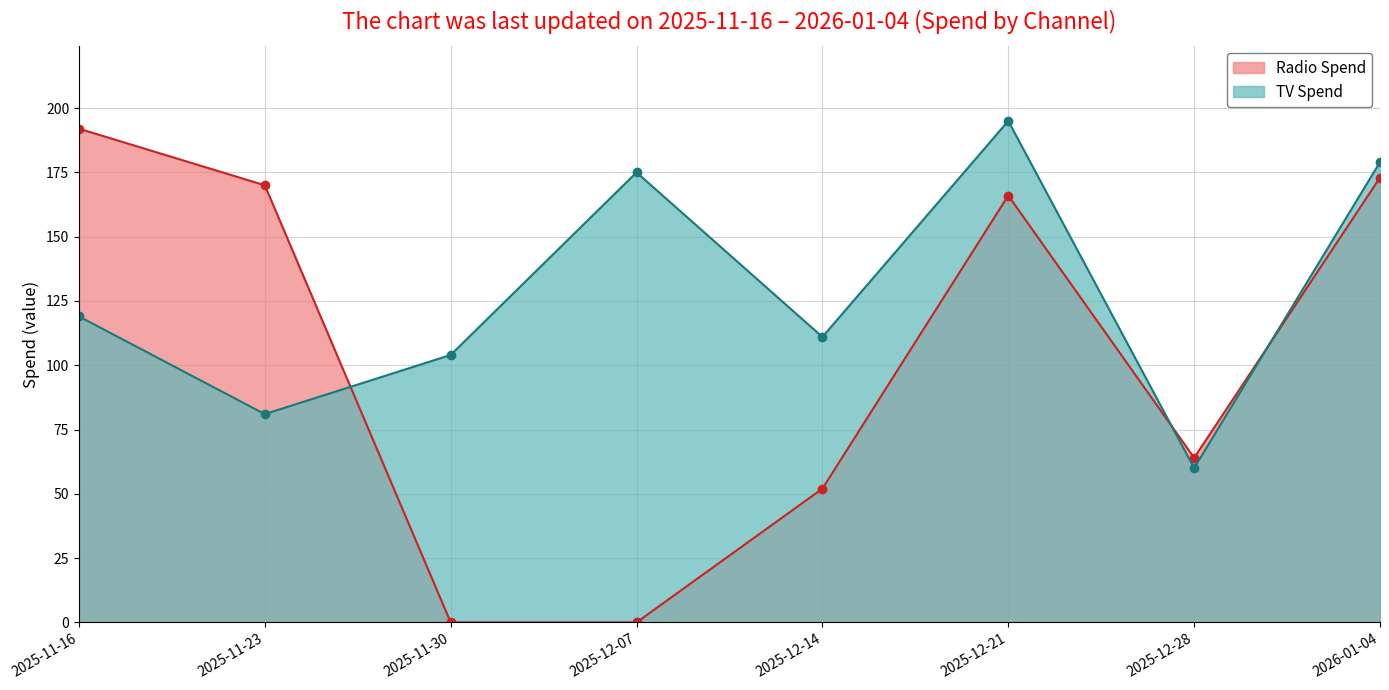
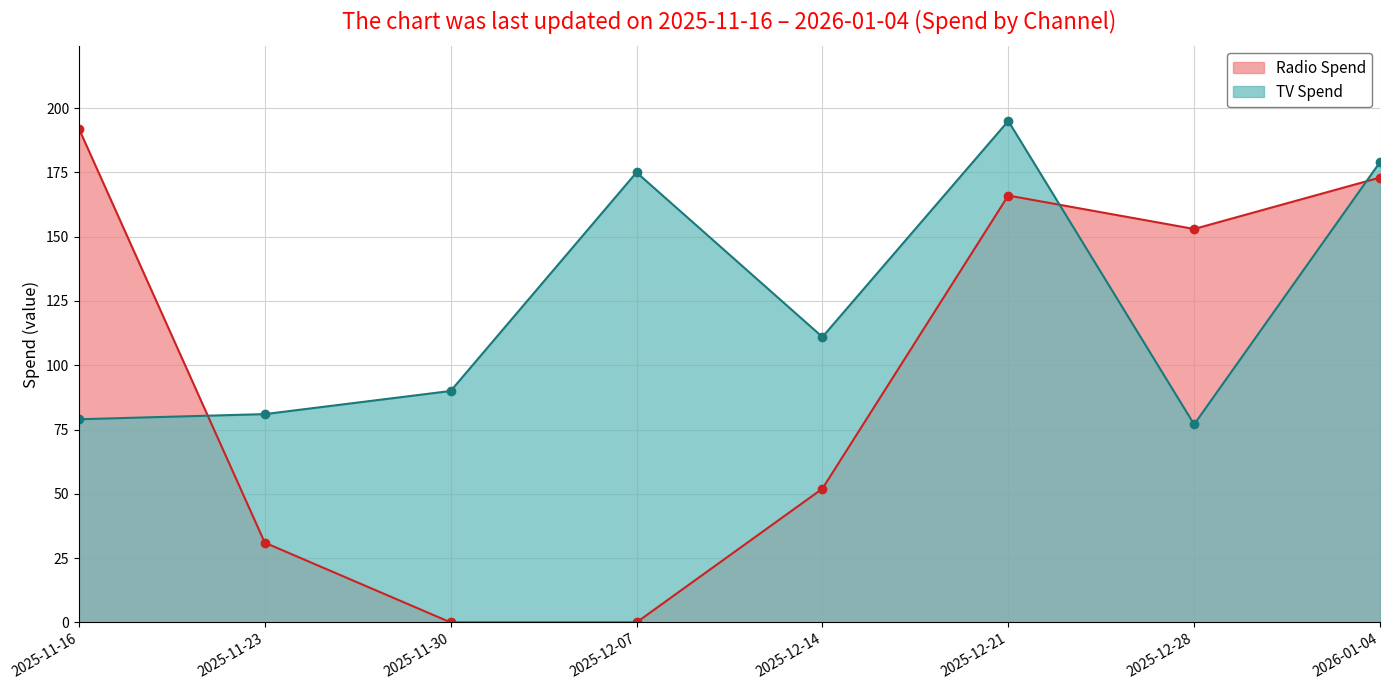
TV Spend, 2025-11-16: 119 -> 79
Radio Spend, 2025-11-23: 170 -> 31
TV Spend, 2025-11-30: 104 -> 90
Radio Spend, 2025-12-28: 64 -> 153
TV Spend, 2025-12-28: 60 -> 77
